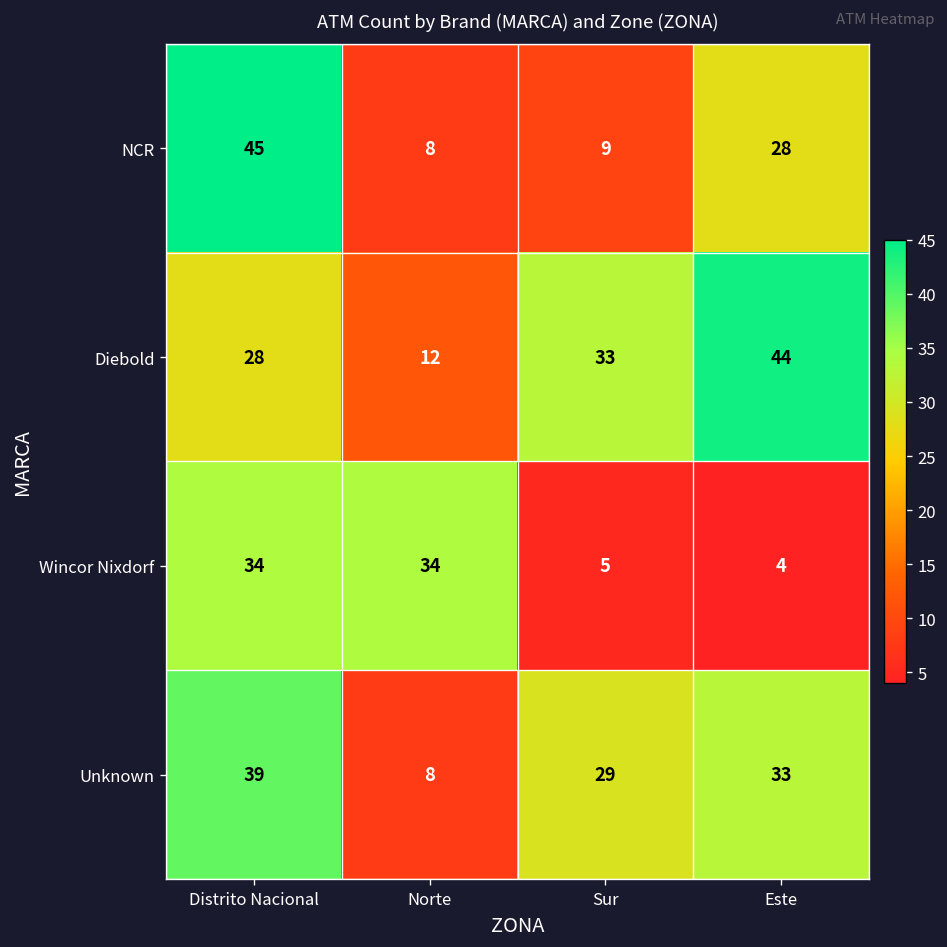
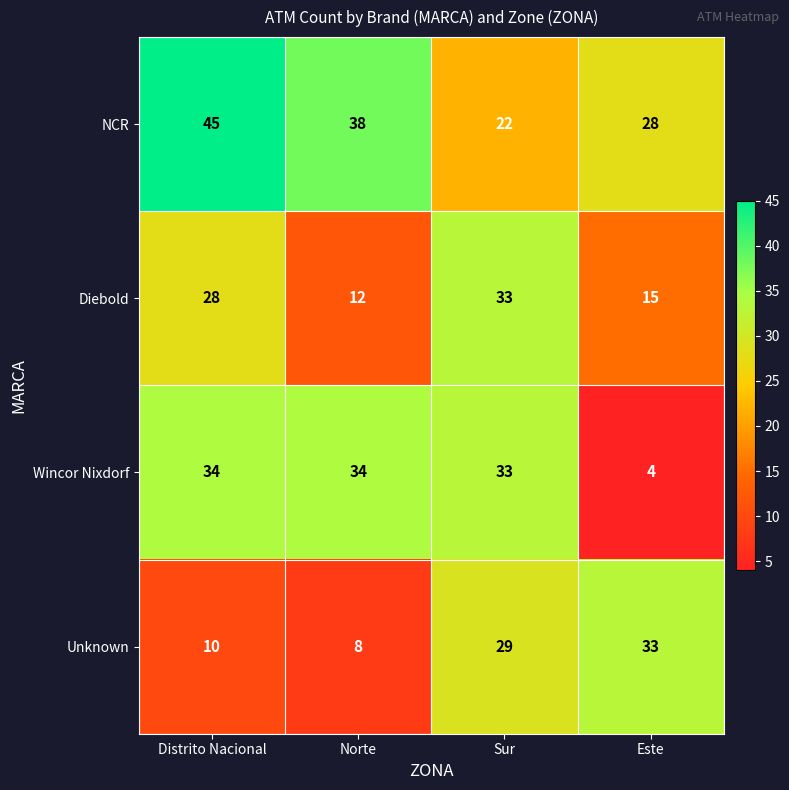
NCR, Norte: 8 -> 38
NCR, Sur: 9 -> 22
Diebold, Este: 44 -> 15
Wincor Nixdorf, Sur: 5 -> 33
Unknown, Distrito Nacional: 39 -> 10
